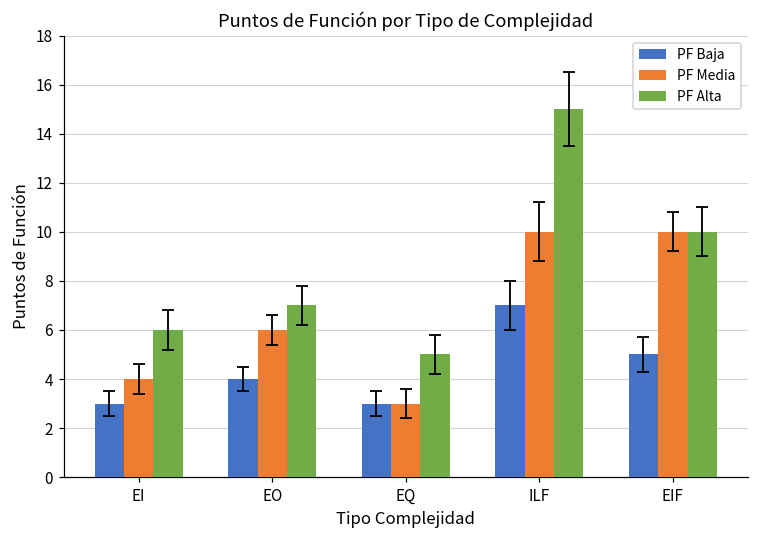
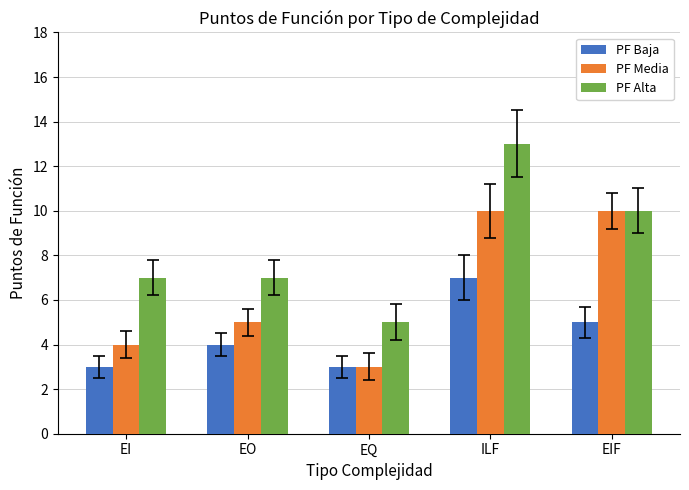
PF Alta, EI: 6 -> 7
PF Media, EO: 6 -> 5
PF Alta, ILF: 15 -> 13
